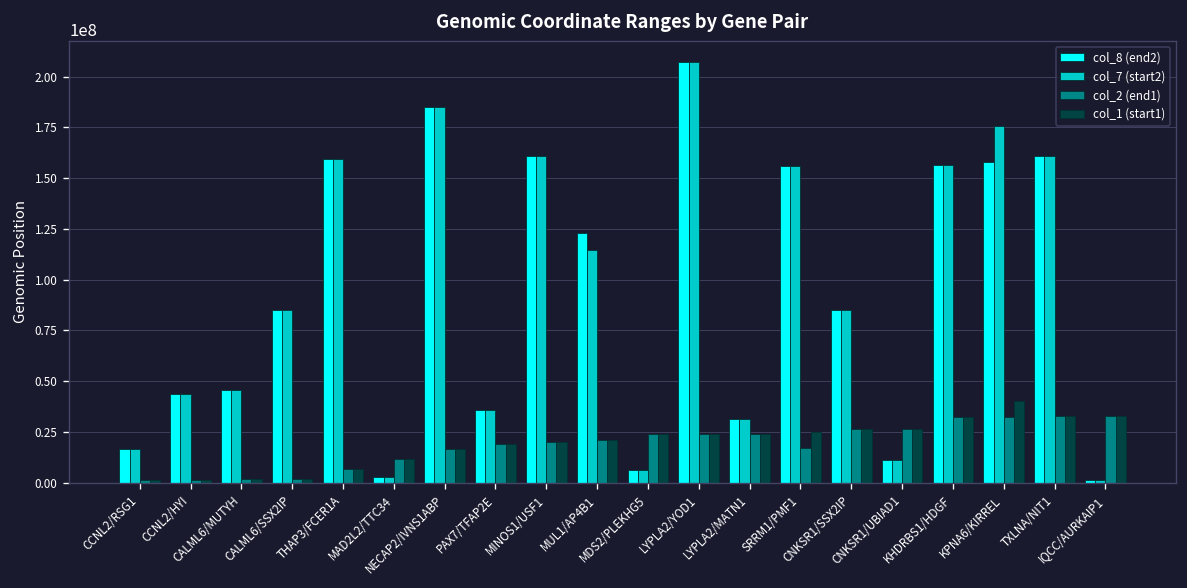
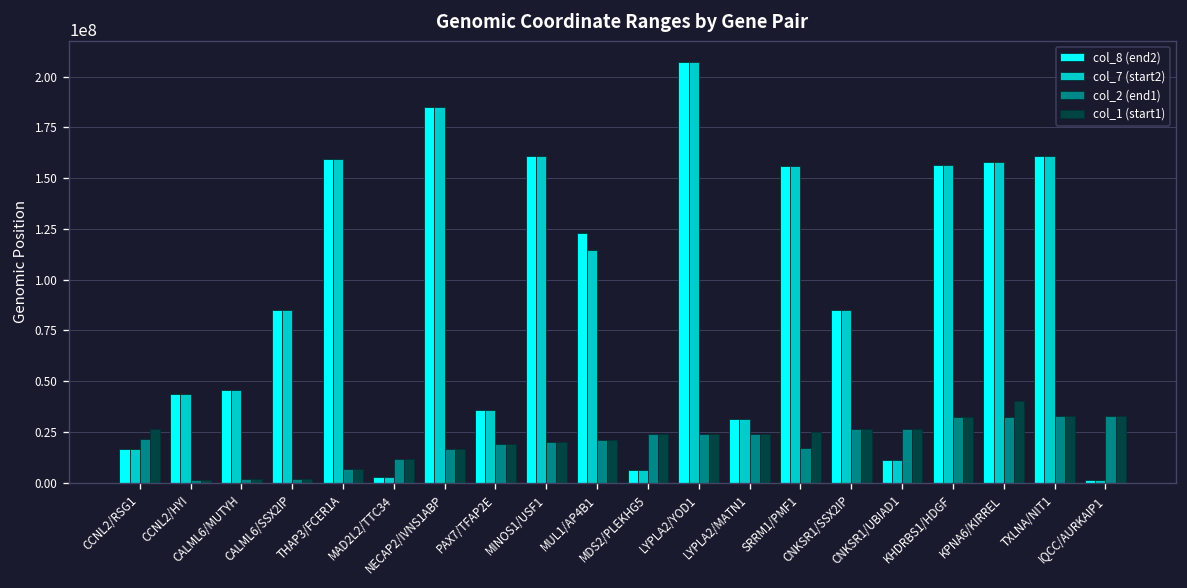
col_2 (end1), CCNL2/RSG1: 1000000 -> 21000000
col_1 (start1), CCNL2/RSG1: 1000000 -> 26000000
col_7 (start2), KPNA6/KIRREL: 176000000 -> 158000000
